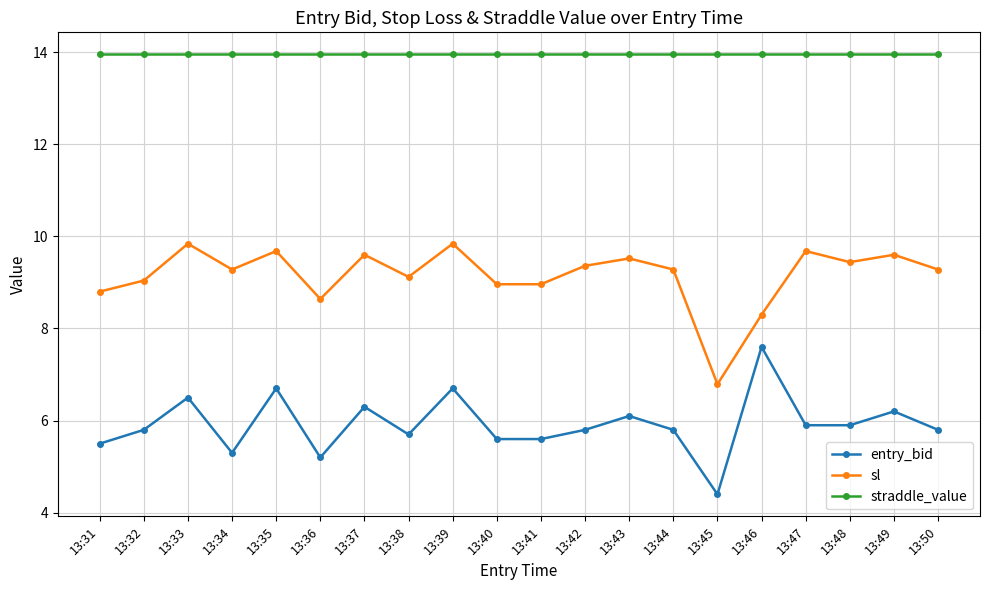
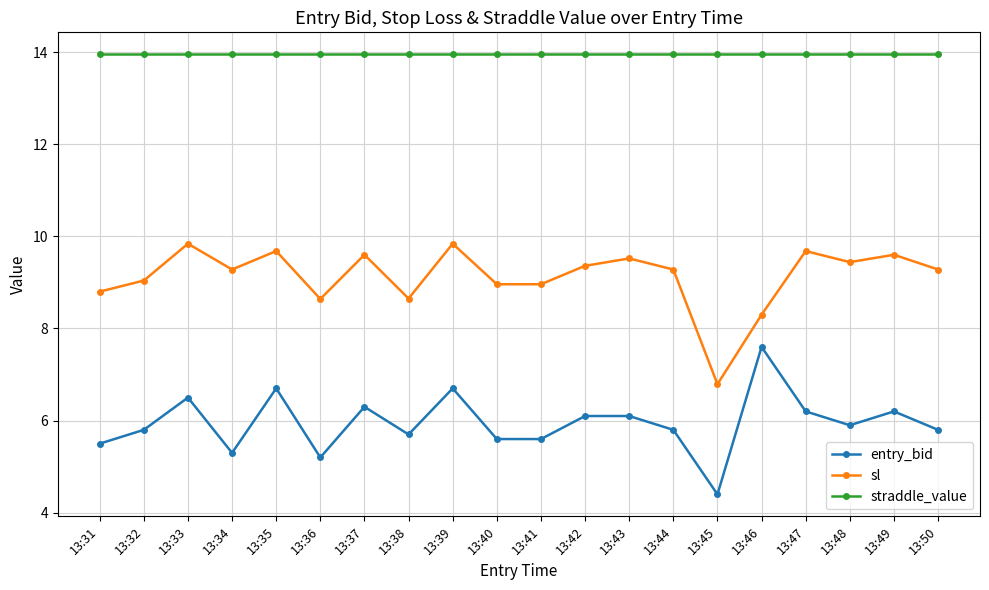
sl, 13:38: 9.1 -> 8.7
entry_bid, 13:42: 5.8 -> 6.1
entry_bid, 13:47: 5.9 -> 6.2
